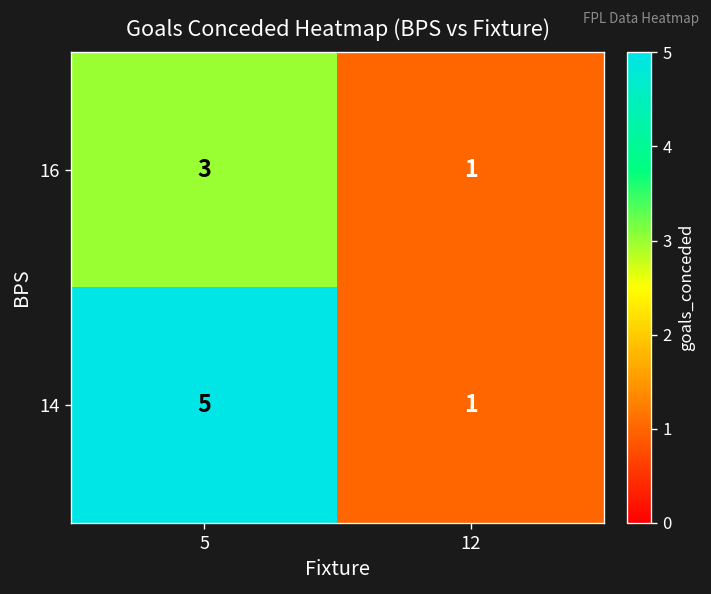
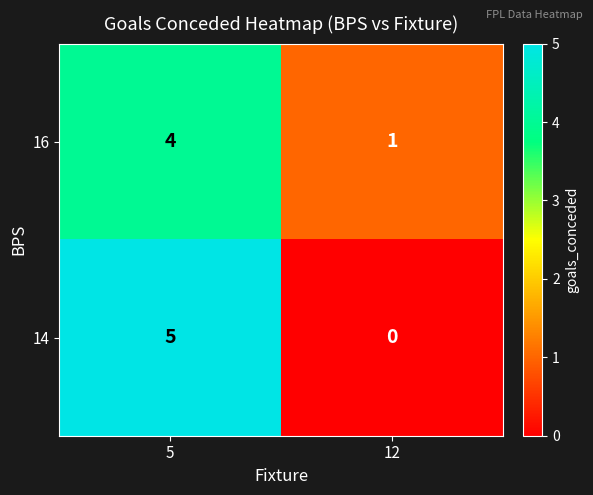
16, 5: 3 -> 4
14, 12: 1 -> 0
